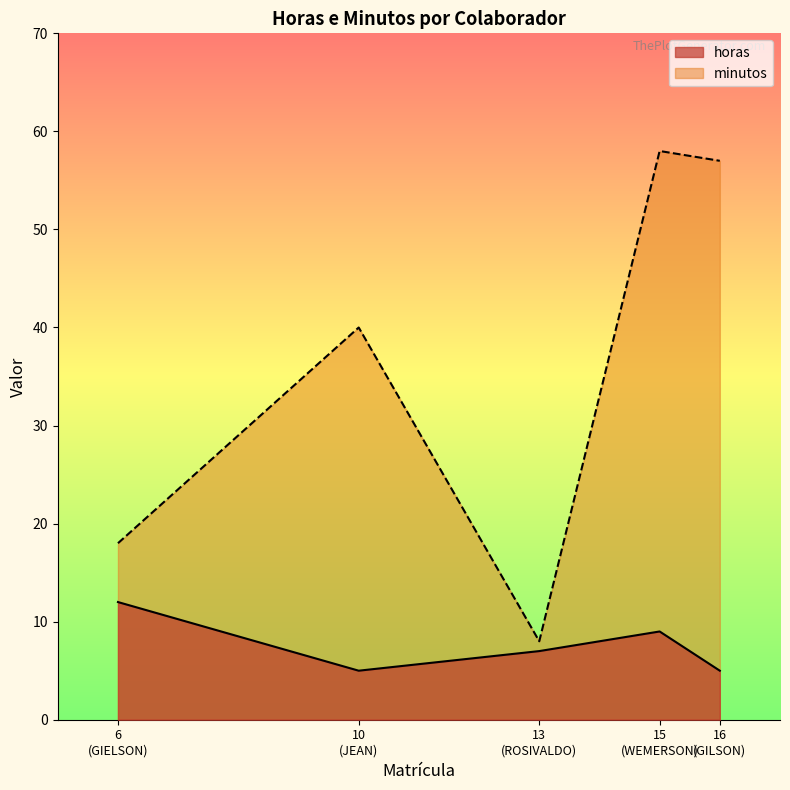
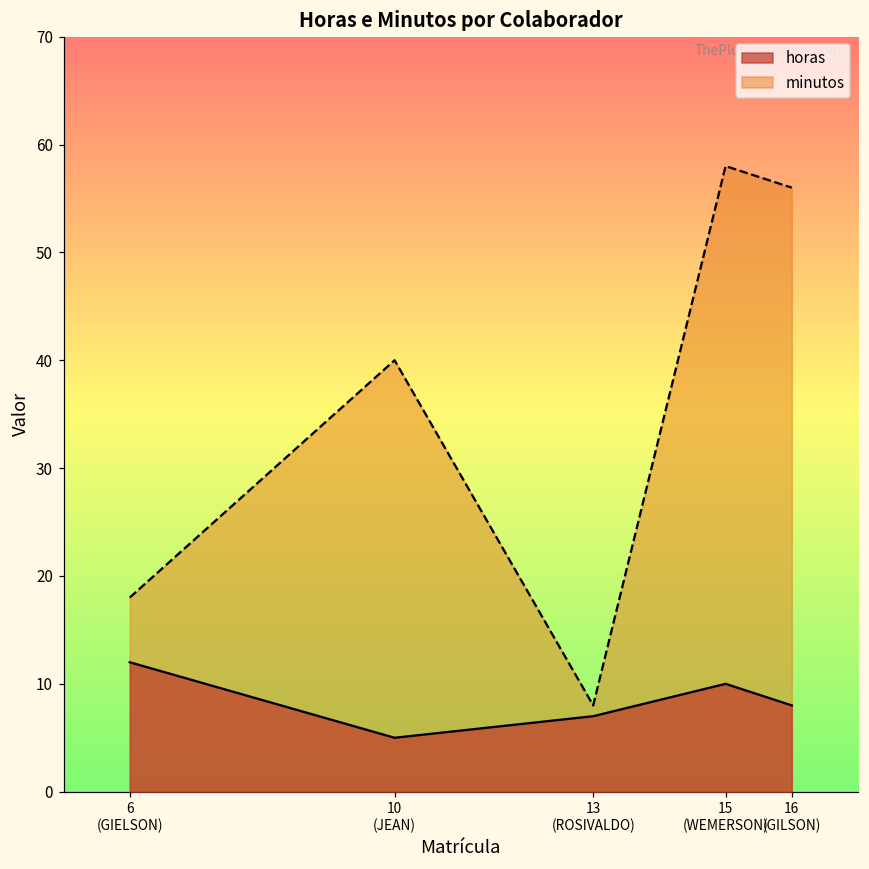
horas, 15 (WEMERSON): 9 -> 10
horas, 16 (GILSON): 5 -> 8
minutos, 16 (GILSON): 57 -> 56
